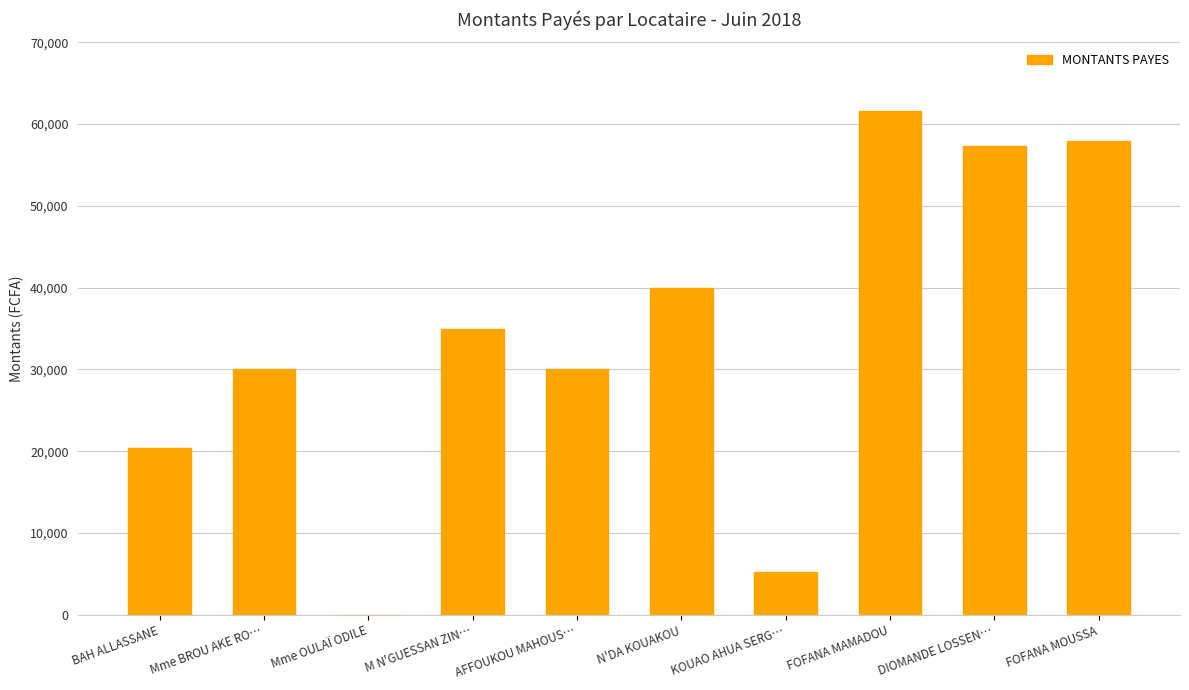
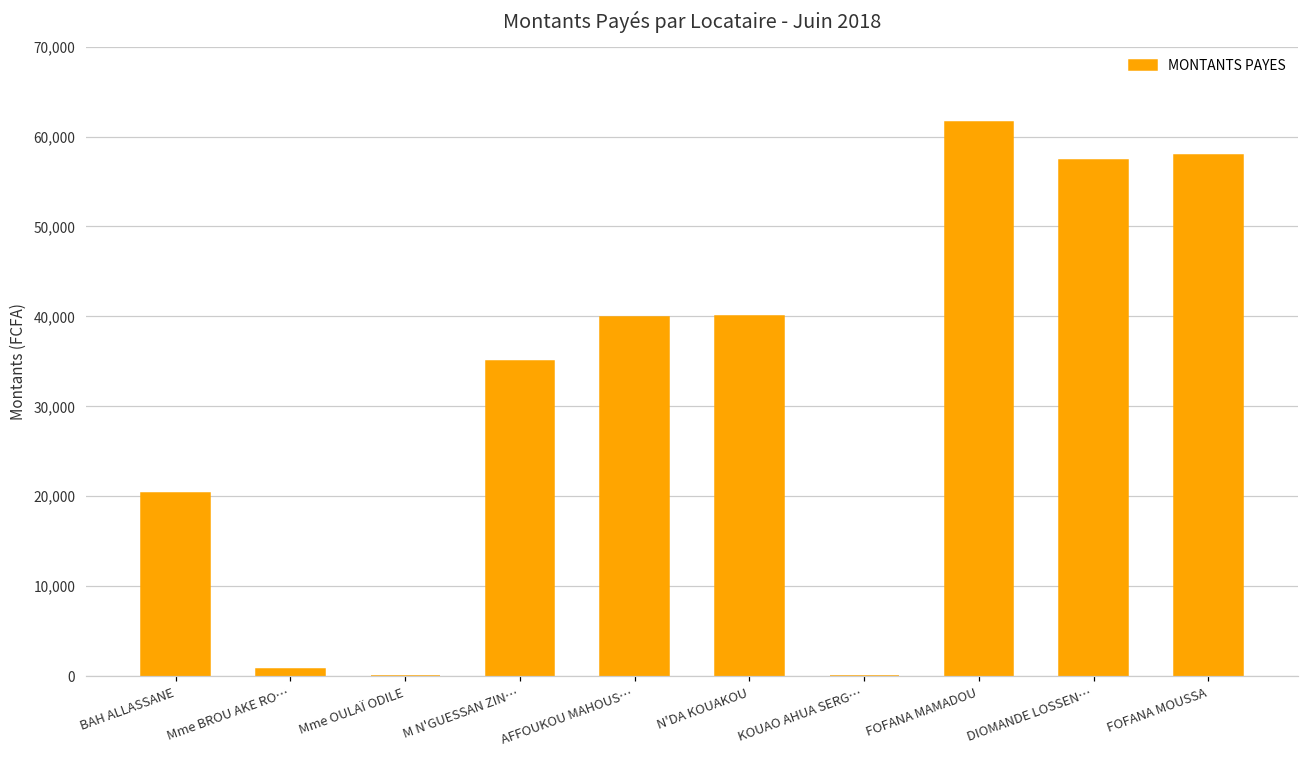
Mme BROU AKE RO…: 30,000 -> 1,000
AFFOUKOU MAHOUS…: 30,000 -> 40,000
KOUAO AHUA SERG…: 5,000 -> 0
